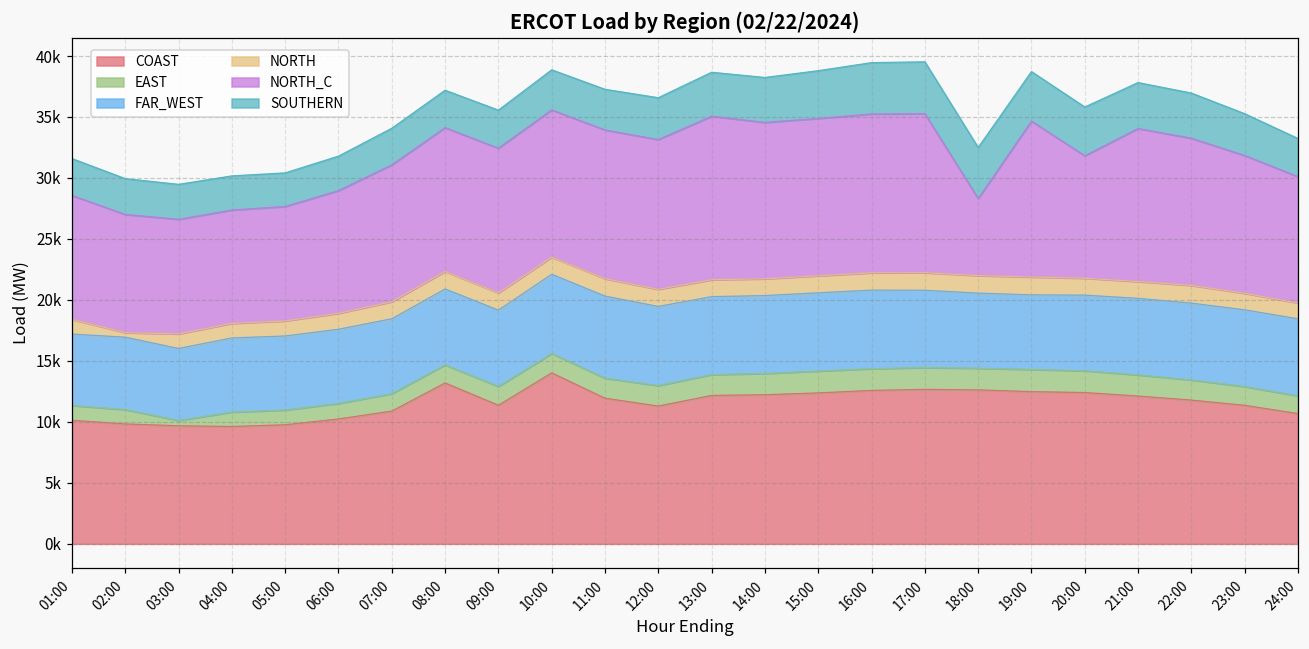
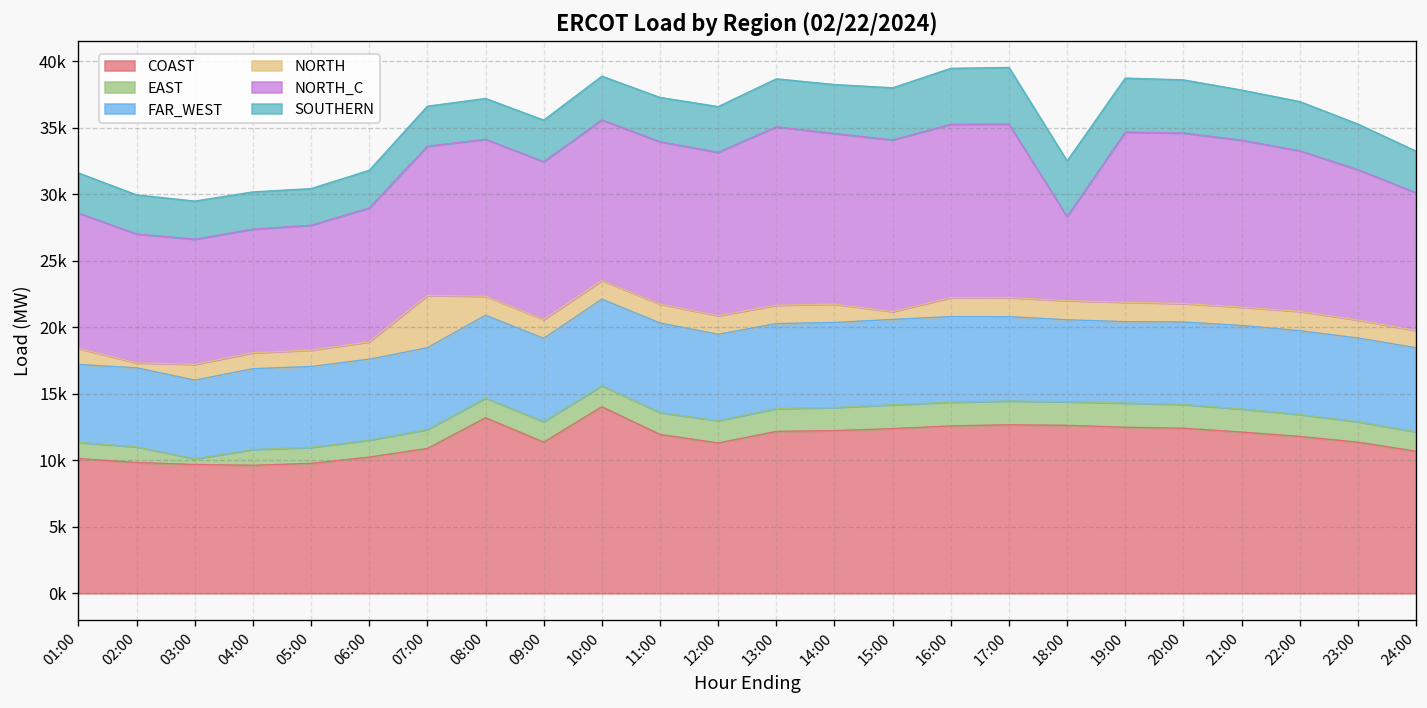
NORTH, 07:00: 1400 -> 3900
NORTH, 15:00: 1400 -> 600
NORTH_C, 20:00: 10000 -> 12800
